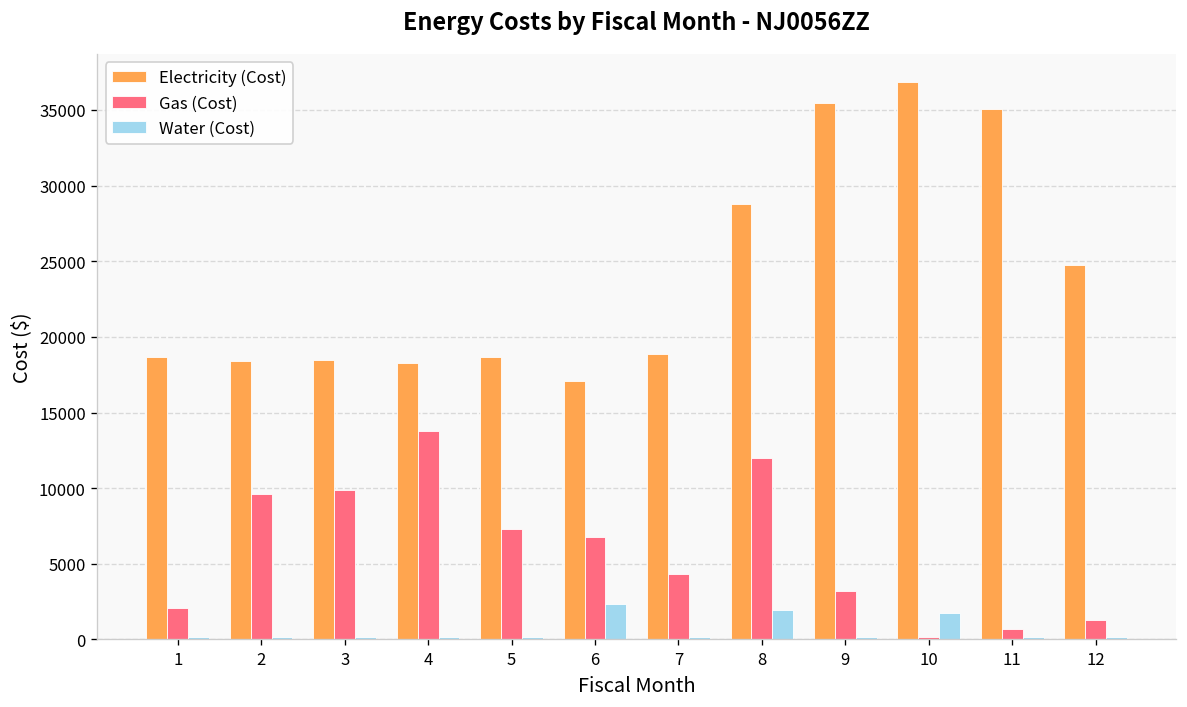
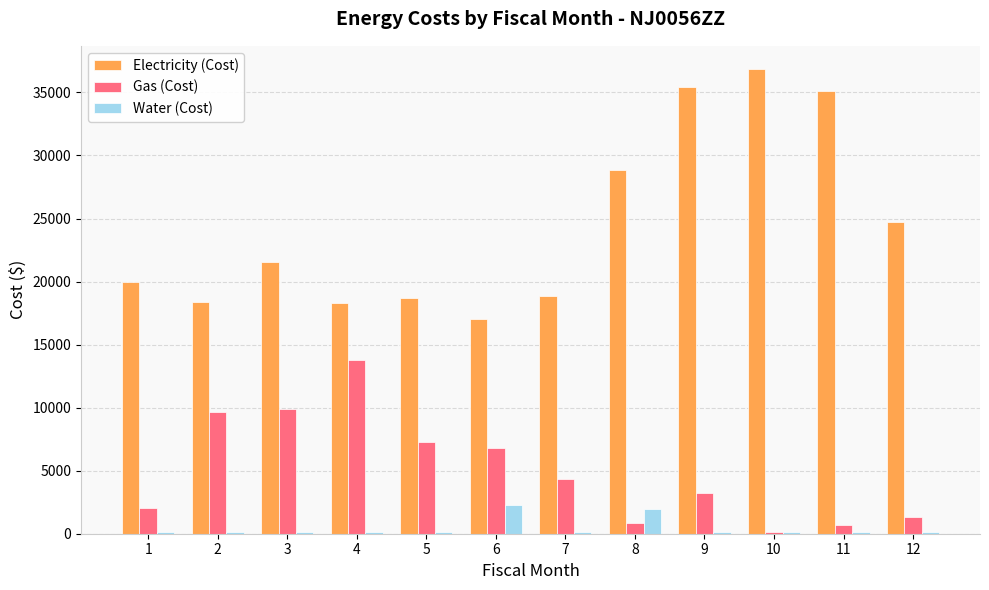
Electricity (Cost), 1: 18700 -> 20000
Electricity (Cost), 3: 18500 -> 21600
Gas (Cost), 8: 12000 -> 900
Water (Cost), 10: 1800 -> 200
